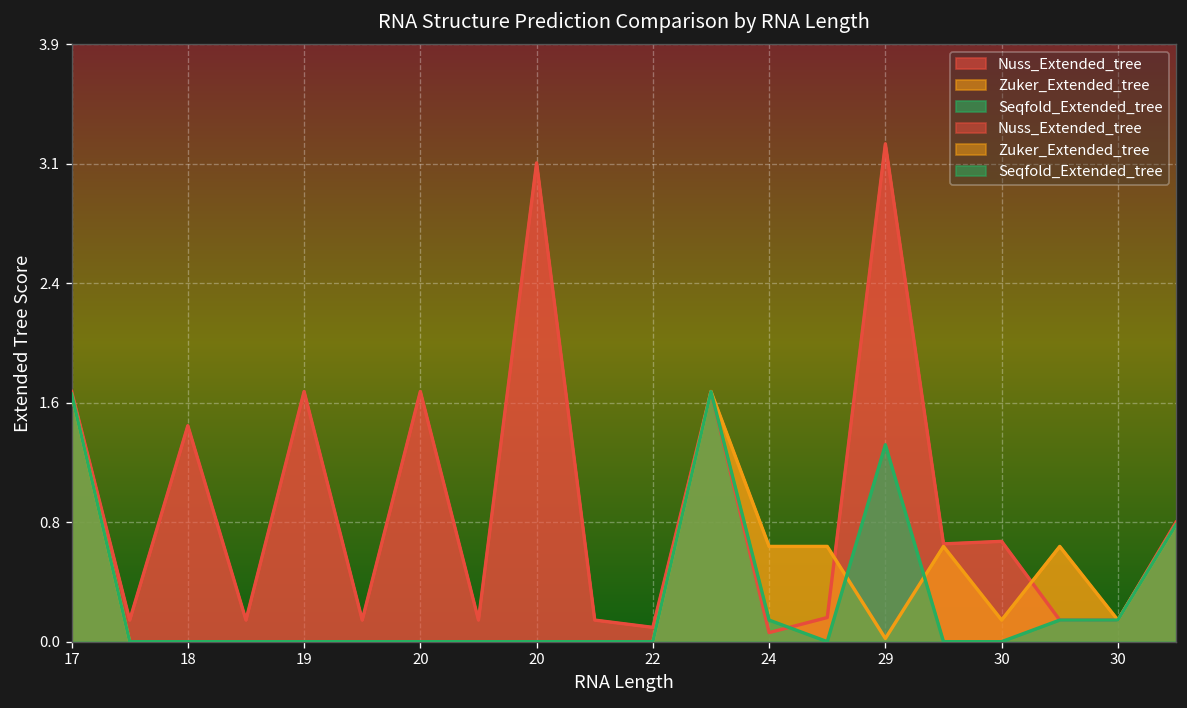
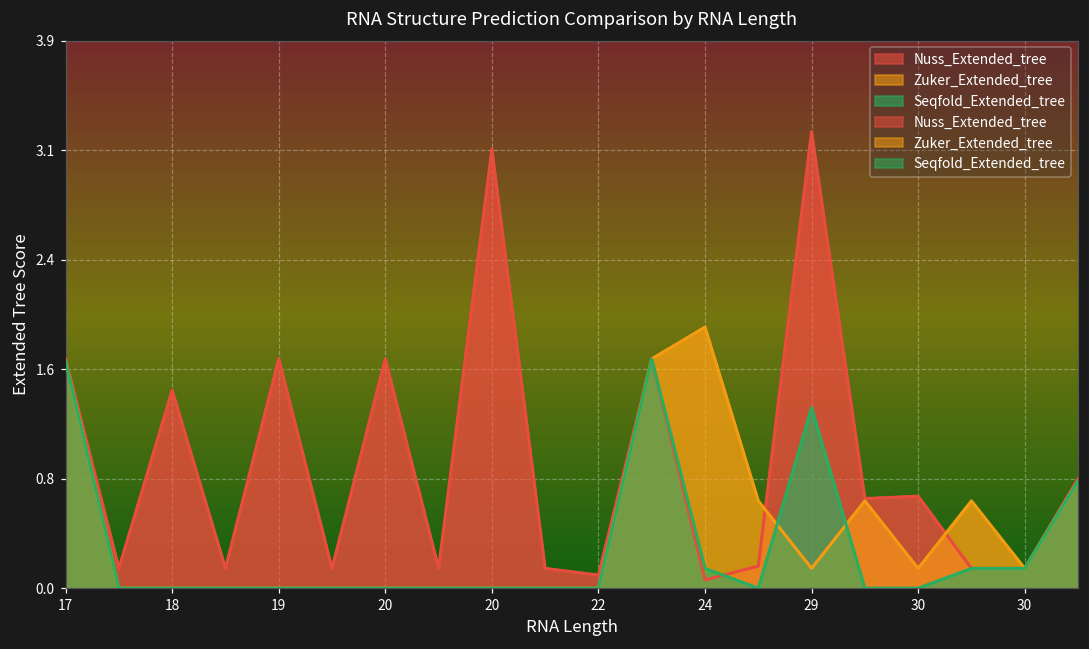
Zuker_Extended_tree, 24: 0.63 -> 1.87
Zuker_Extended_tree, 29: 0.02 -> 0.14
